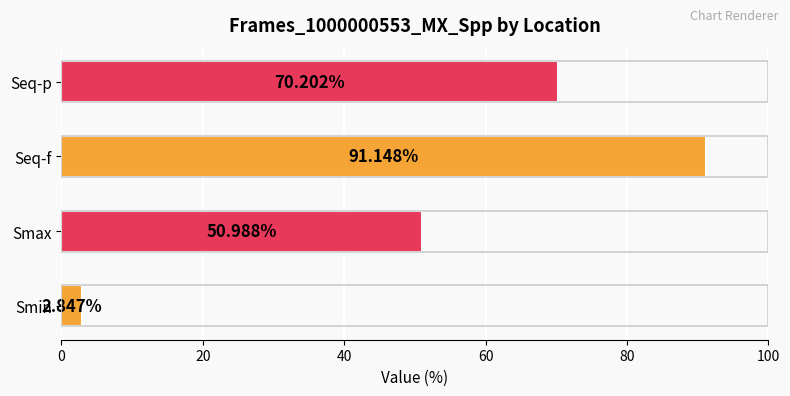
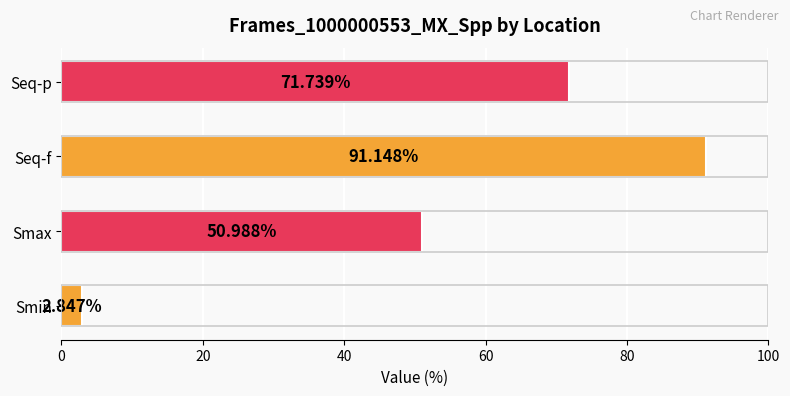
Seq-p: 70.202% -> 71.739%
